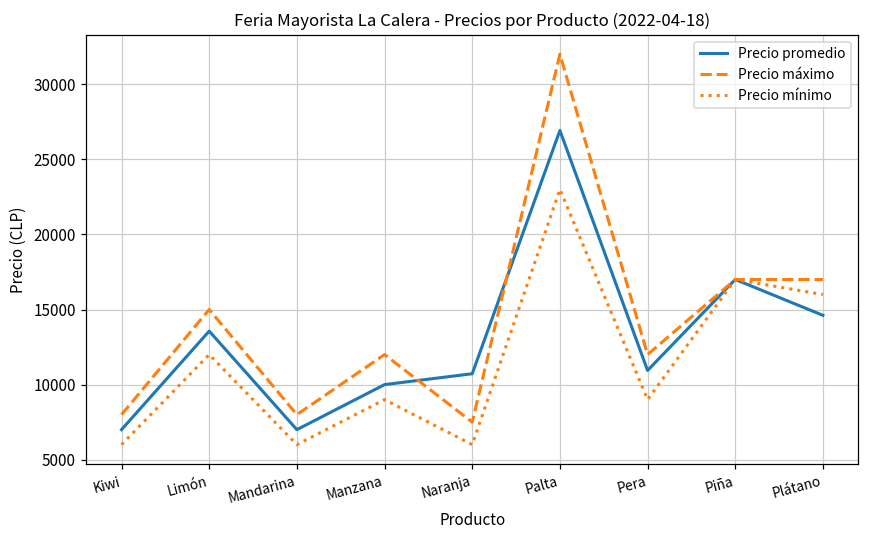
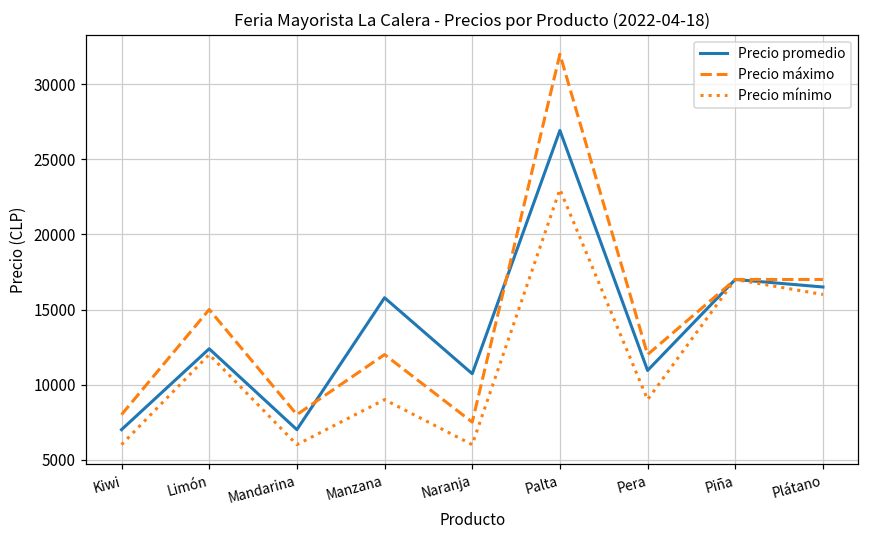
Precio promedio, Limón: 13600 -> 12400
Precio promedio, Manzana: 10000 -> 15800
Precio promedio, Plátano: 14600 -> 16500
